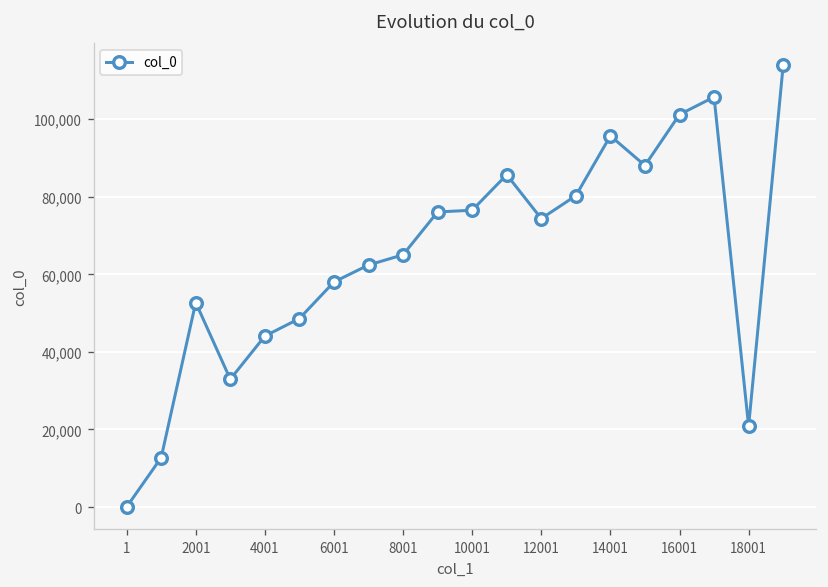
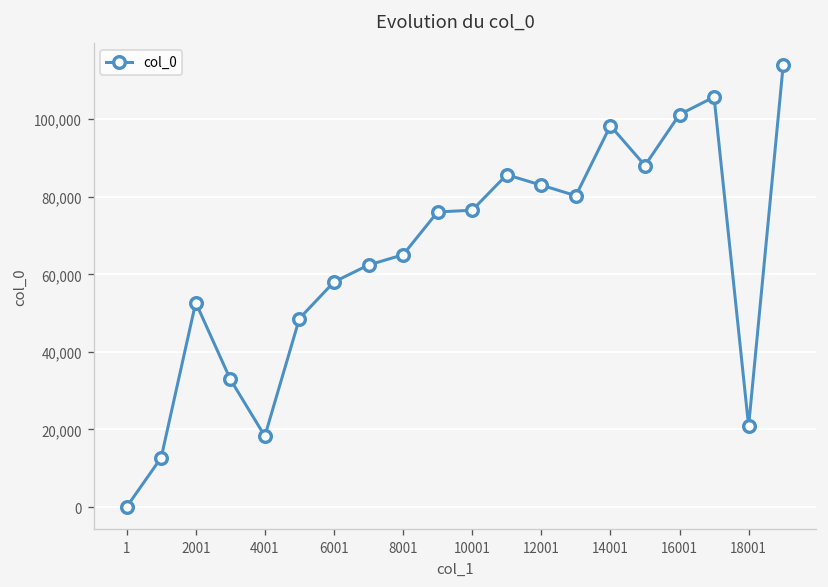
4001: 44,000 -> 18,000
12001: 74,000 -> 83,000
14001: 96,000 -> 98,000
